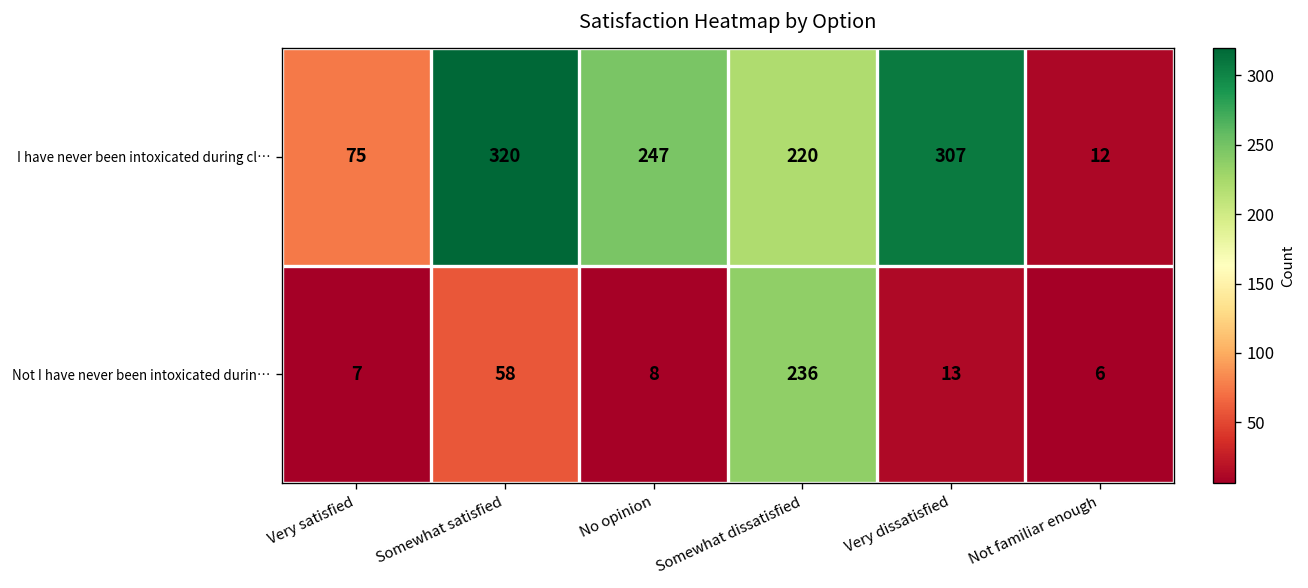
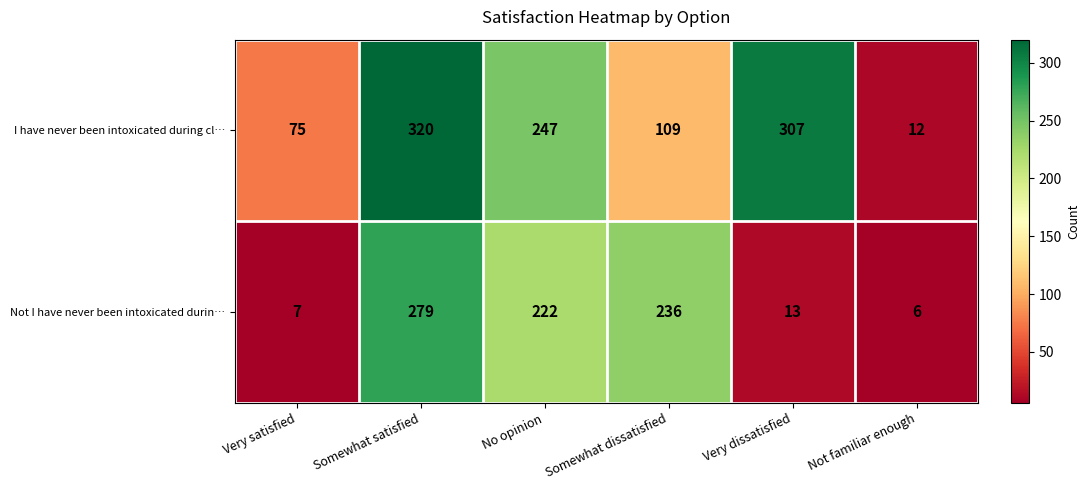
I have never been intoxicated during cl…, Somewhat dissatisfied: 220 -> 109
Not I have never been intoxicated durin…, Somewhat satisfied: 58 -> 279
Not I have never been intoxicated durin…, No opinion: 8 -> 222
